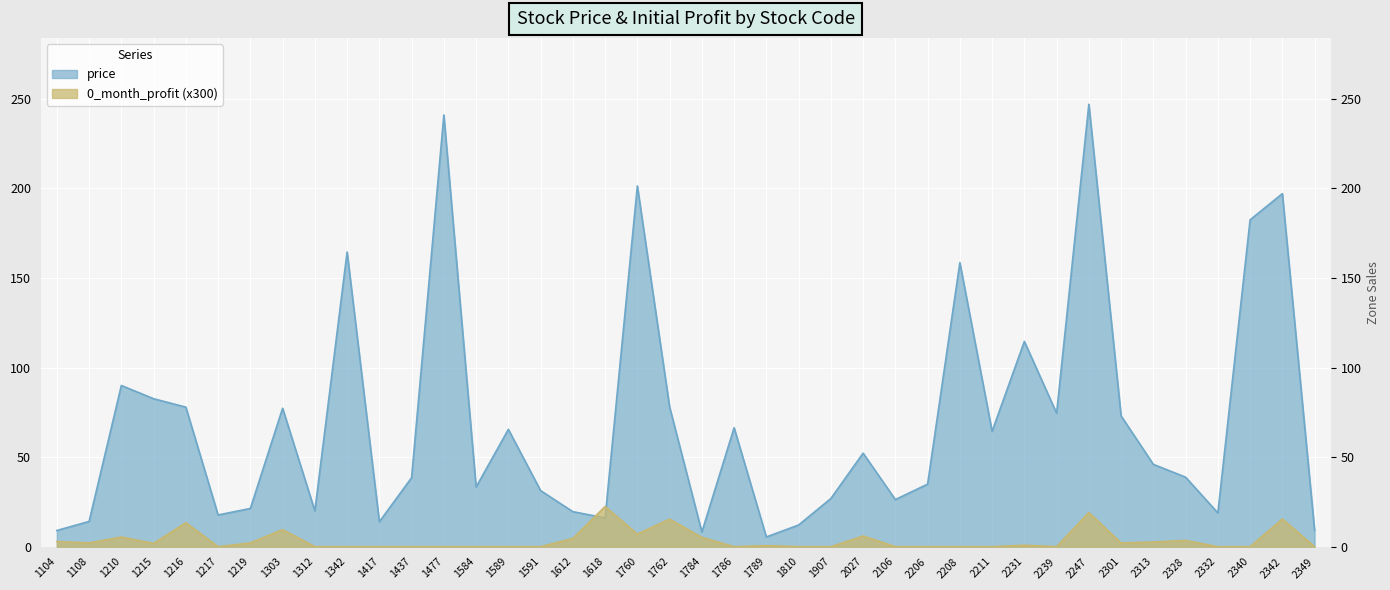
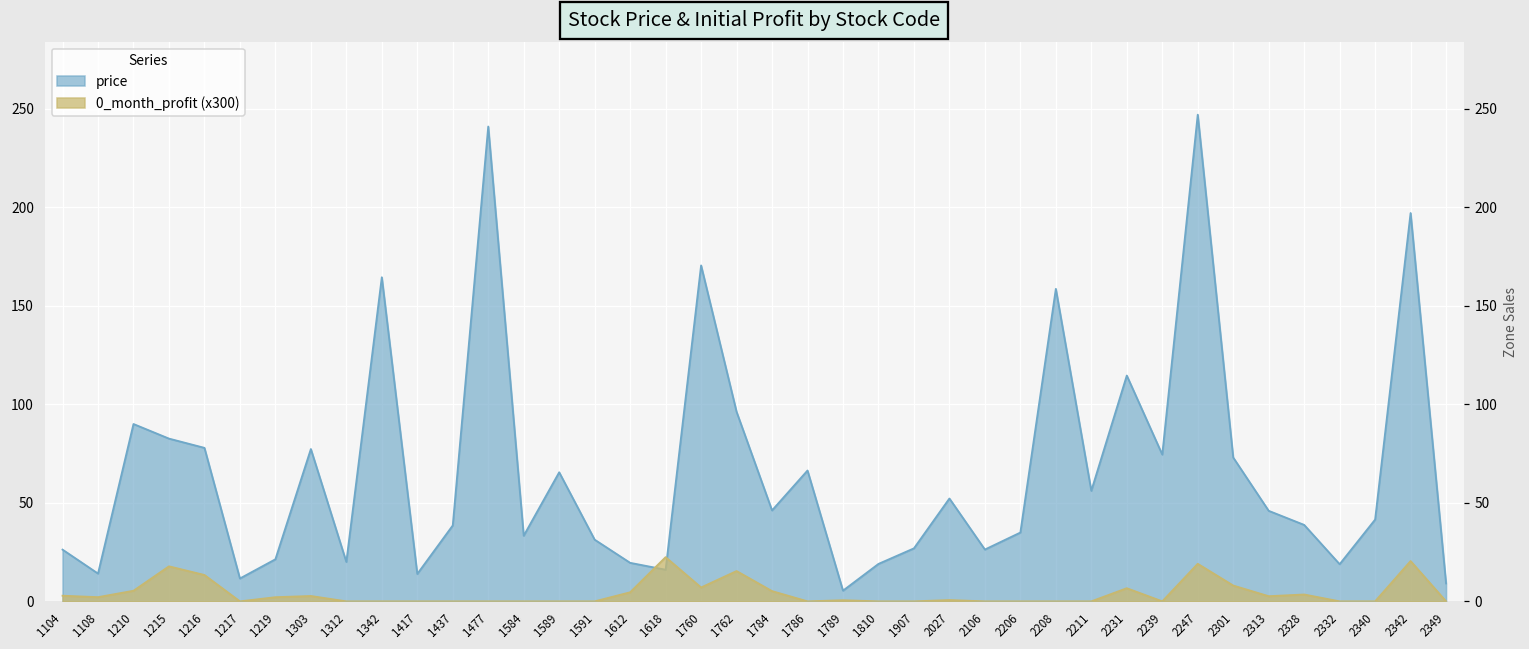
price, 1104: 9 -> 26
0_month_profit (x300), 1215: 2 -> 18
price, 1217: 18 -> 12
0_month_profit (x300), 1303: 10 -> 3
price, 1760: 201 -> 171
price, 1762: 78 -> 96
price, 1784: 8 -> 46
price, 1810: 12 -> 19
0_month_profit (x300), 2027: 6 -> 1
price, 2211: 64 -> 56
0_month_profit (x300), 2231: 1 -> 7
0_month_profit (x300), 2301: 2 -> 8
price, 2340: 183 -> 42
0_month_profit (x300), 2342: 15 -> 20
